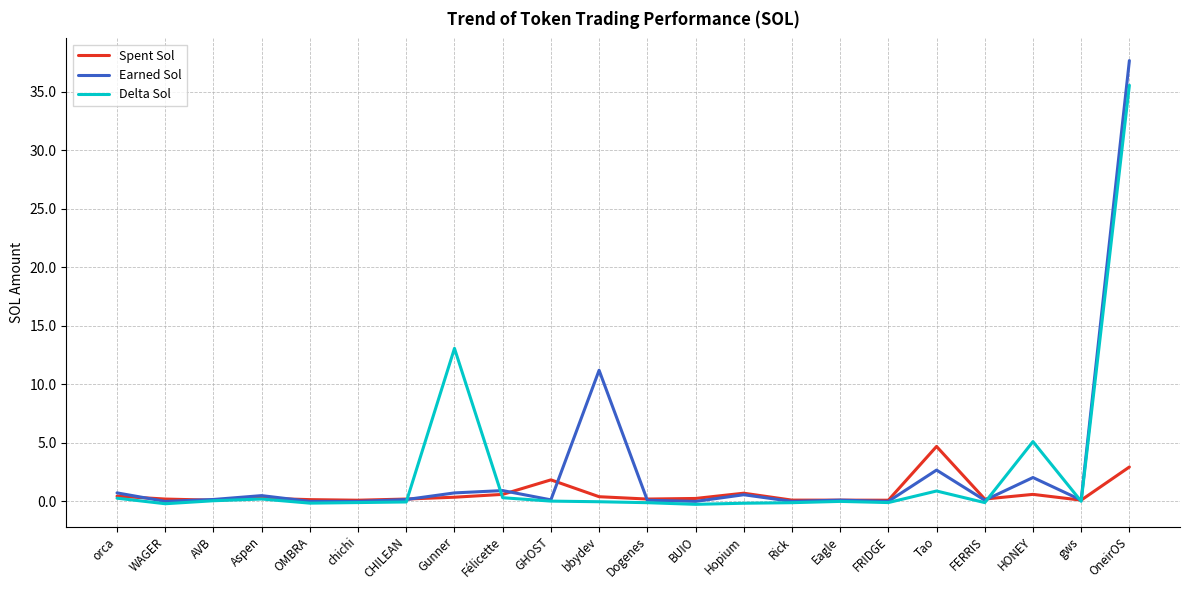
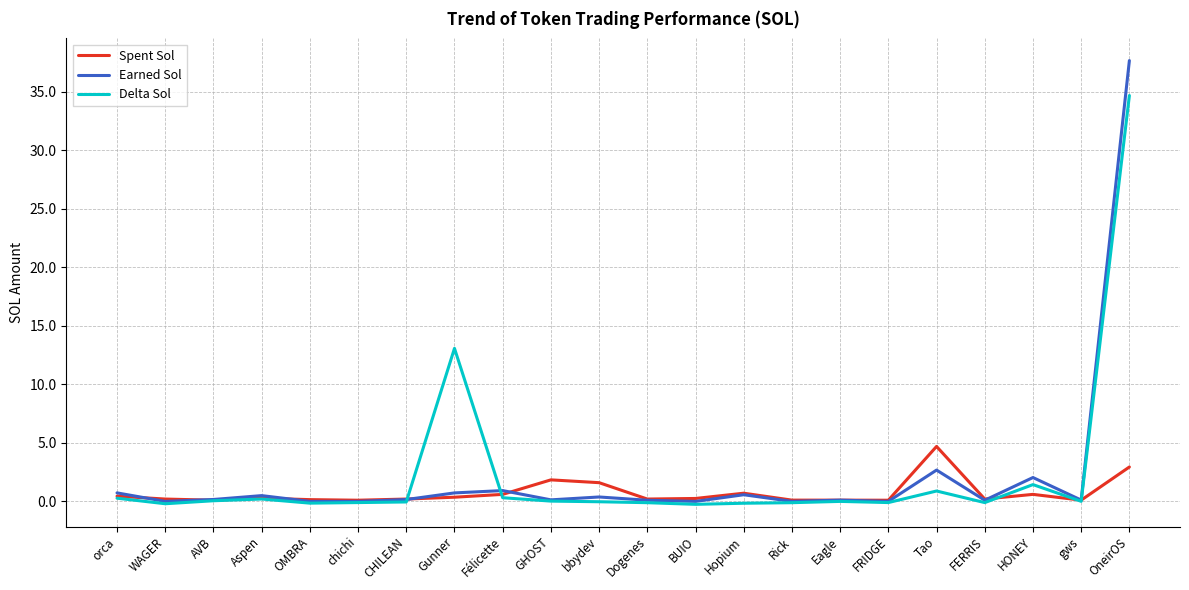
Spent Sol, bbydev: 0.4 -> 1.6
Earned Sol, bbydev: 11.2 -> 0.4
Delta Sol, HONEY: 5.1 -> 1.4
Delta Sol, OneirOS: 35.6 -> 34.7
